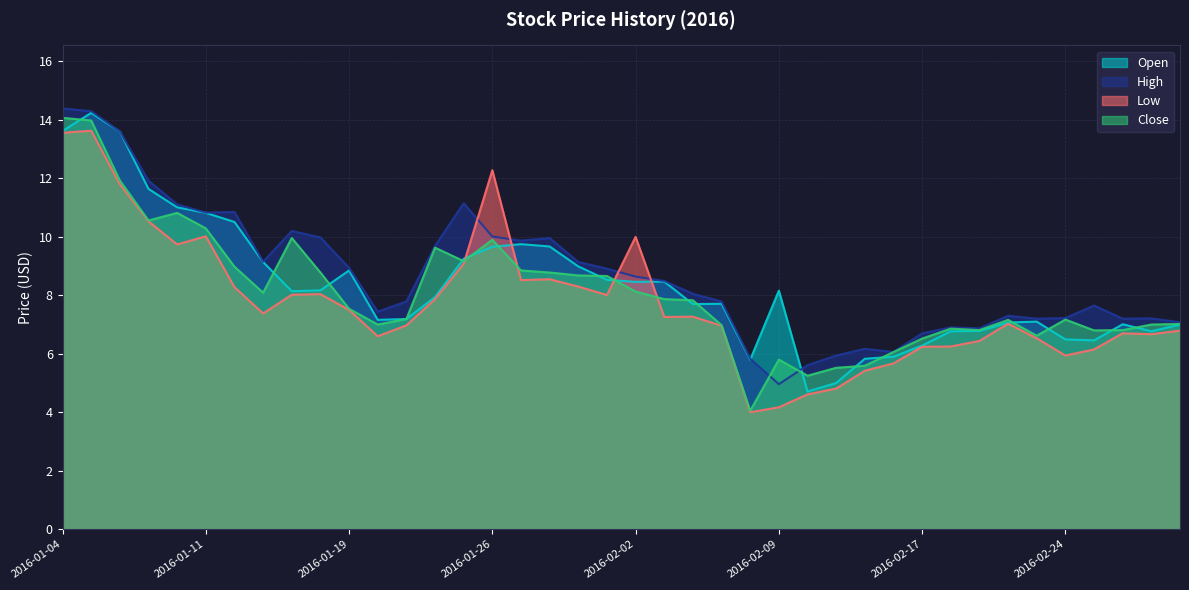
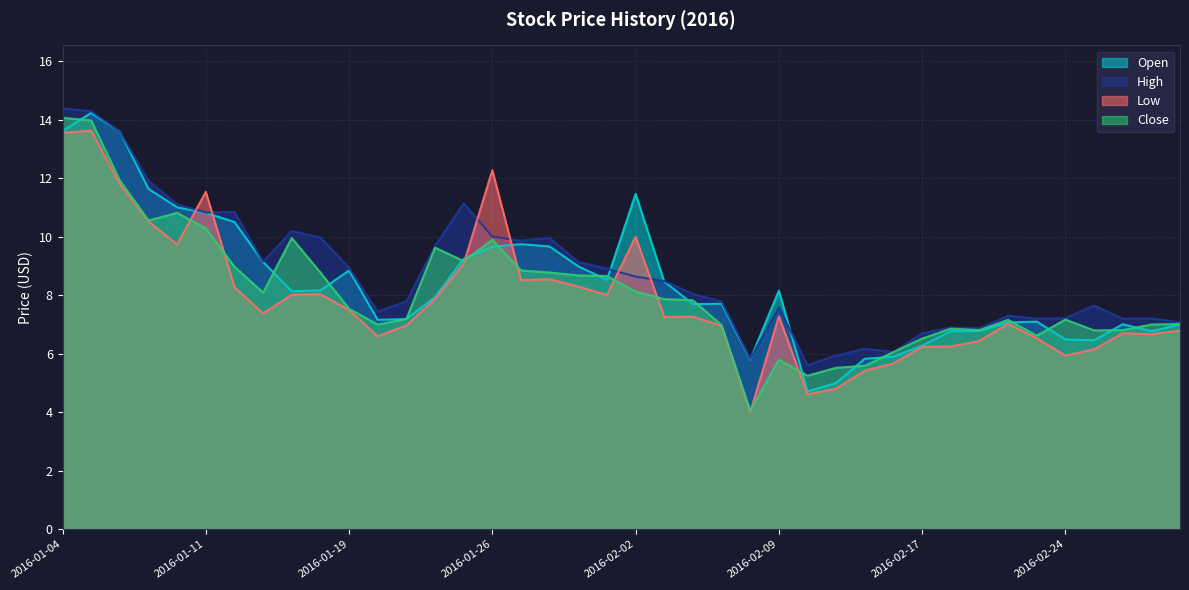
Low, 2016-01-11: 10.0 -> 11.5
Open, 2016-02-02: 8.5 -> 11.5
High, 2016-02-09: 5.0 -> 7.6
Low, 2016-02-09: 4.2 -> 7.3
